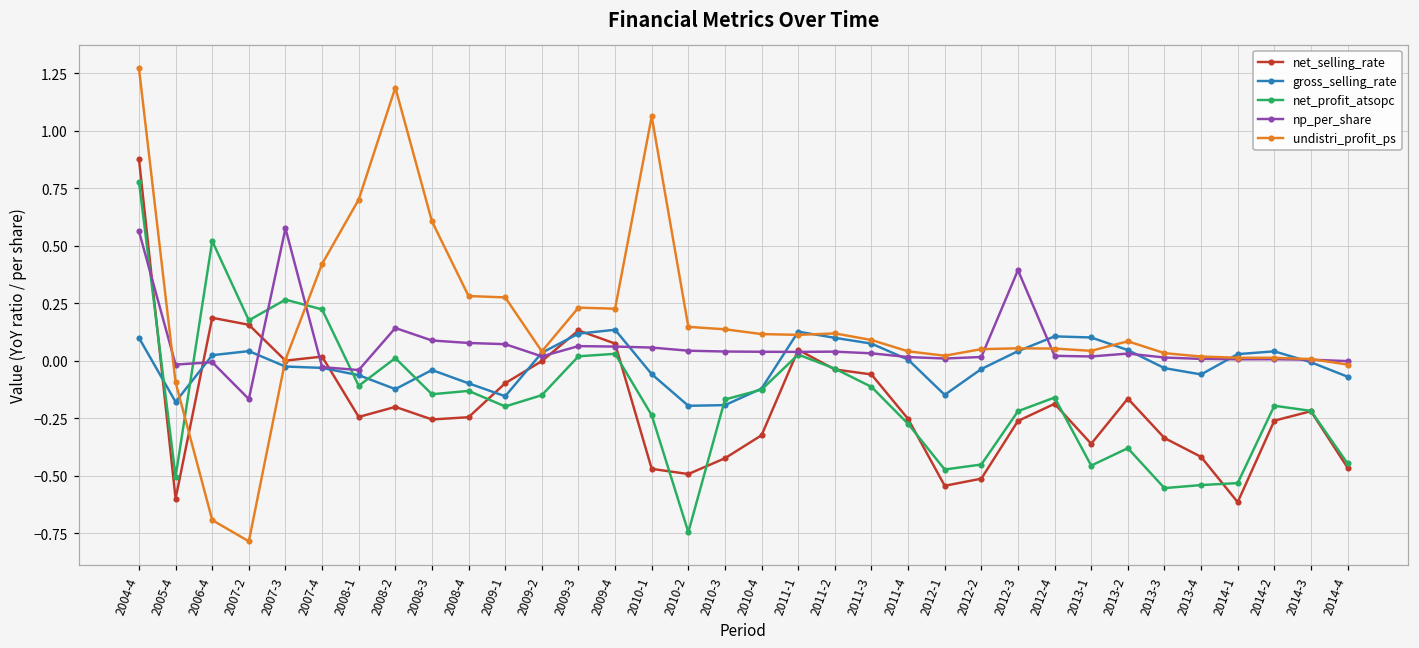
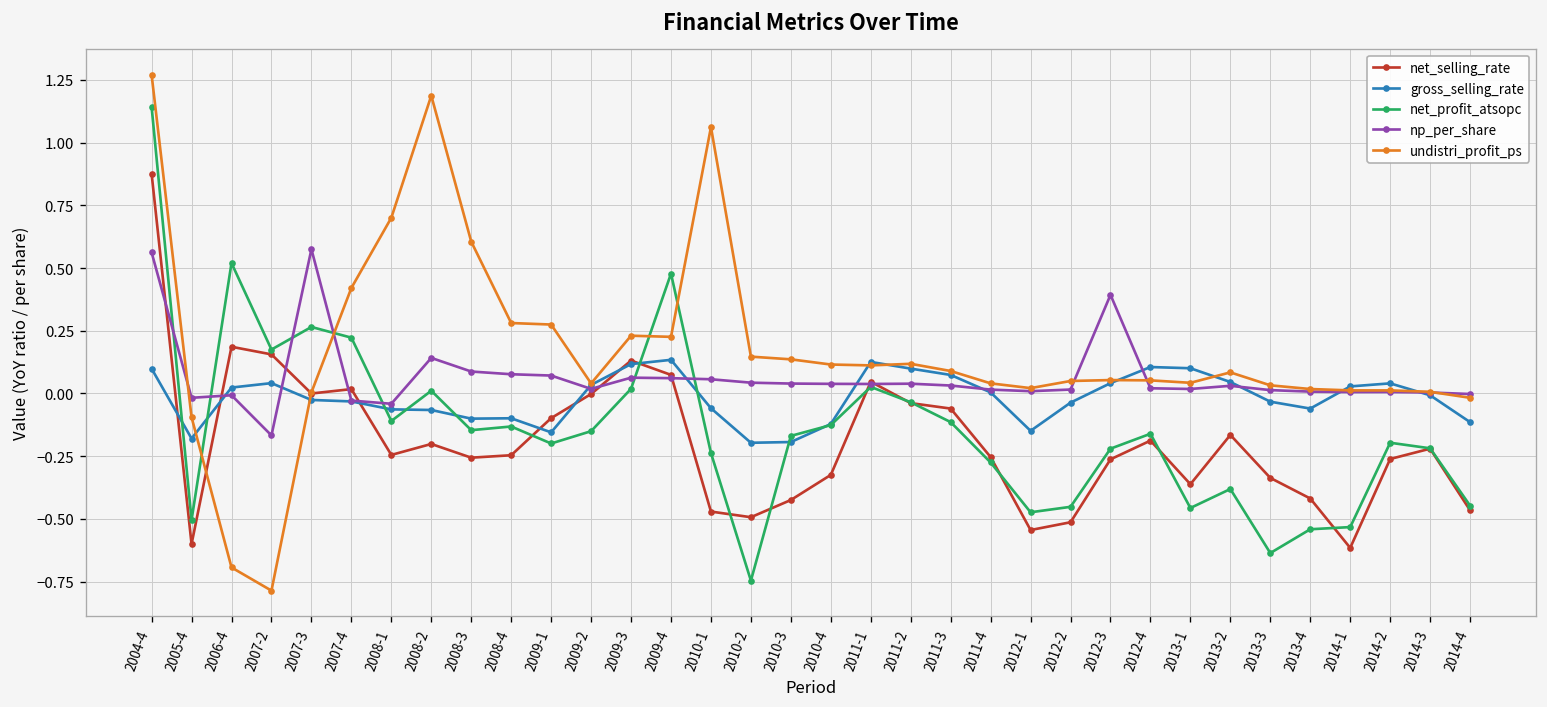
net_profit_atsopc, 2004-4: 0.78 -> 1.14
gross_selling_rate, 2008-2: -0.12 -> -0.07
gross_selling_rate, 2008-3: -0.04 -> -0.10
net_profit_atsopc, 2009-4: 0.03 -> 0.48
net_profit_atsopc, 2013-3: -0.55 -> -0.64
gross_selling_rate, 2014-4: -0.07 -> -0.11
